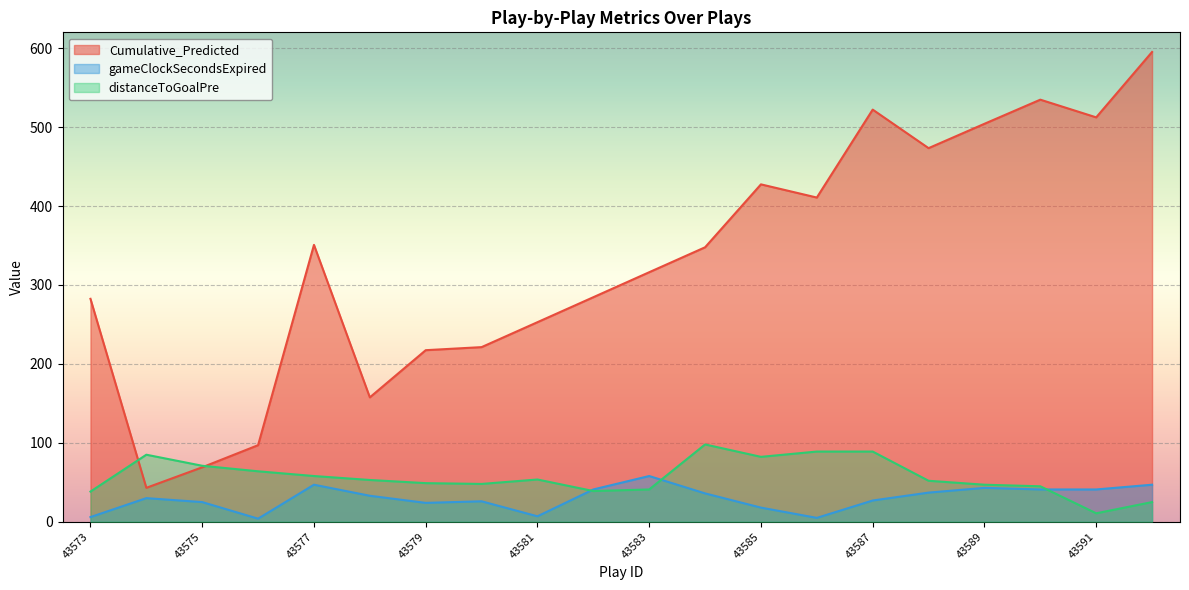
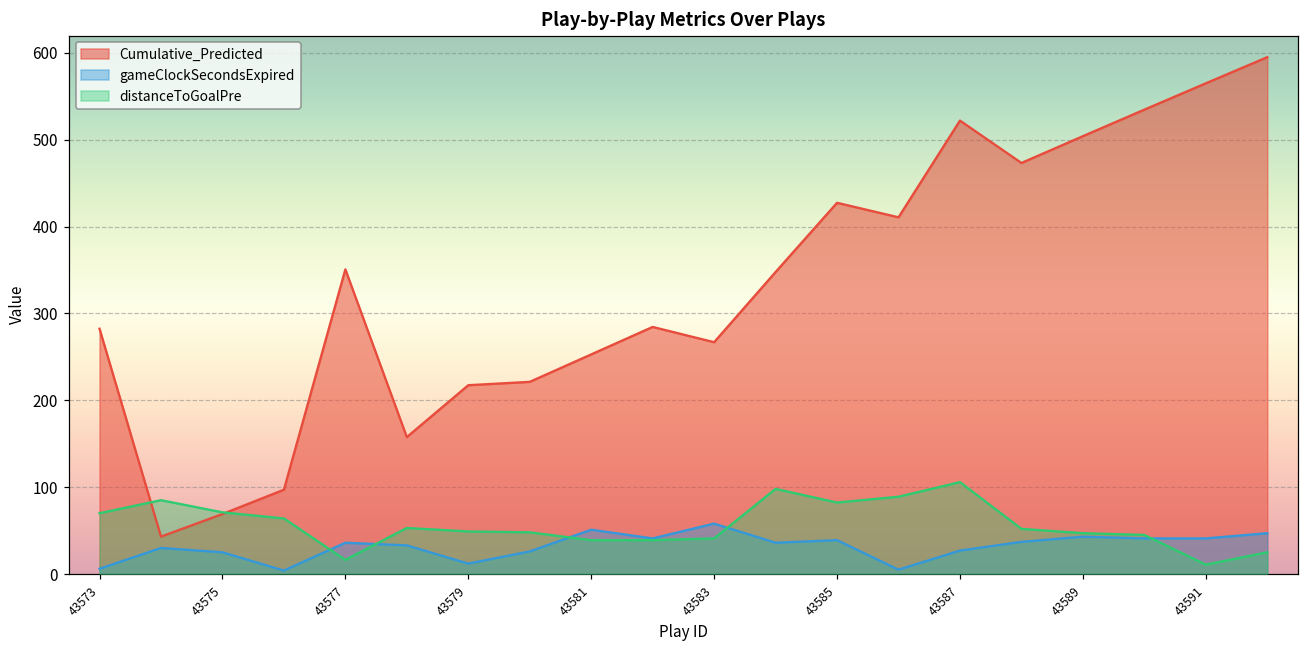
distanceToGoalPre, 43573: 40 -> 70
gameClockSecondsExpired, 43577: 50 -> 40
distanceToGoalPre, 43577: 60 -> 20
gameClockSecondsExpired, 43579: 20 -> 10
gameClockSecondsExpired, 43581: 10 -> 50
distanceToGoalPre, 43581: 50 -> 40
Cumulative_Predicted, 43583: 320 -> 270
gameClockSecondsExpired, 43585: 20 -> 40
distanceToGoalPre, 43587: 90 -> 110
Cumulative_Predicted, 43591: 510 -> 570
